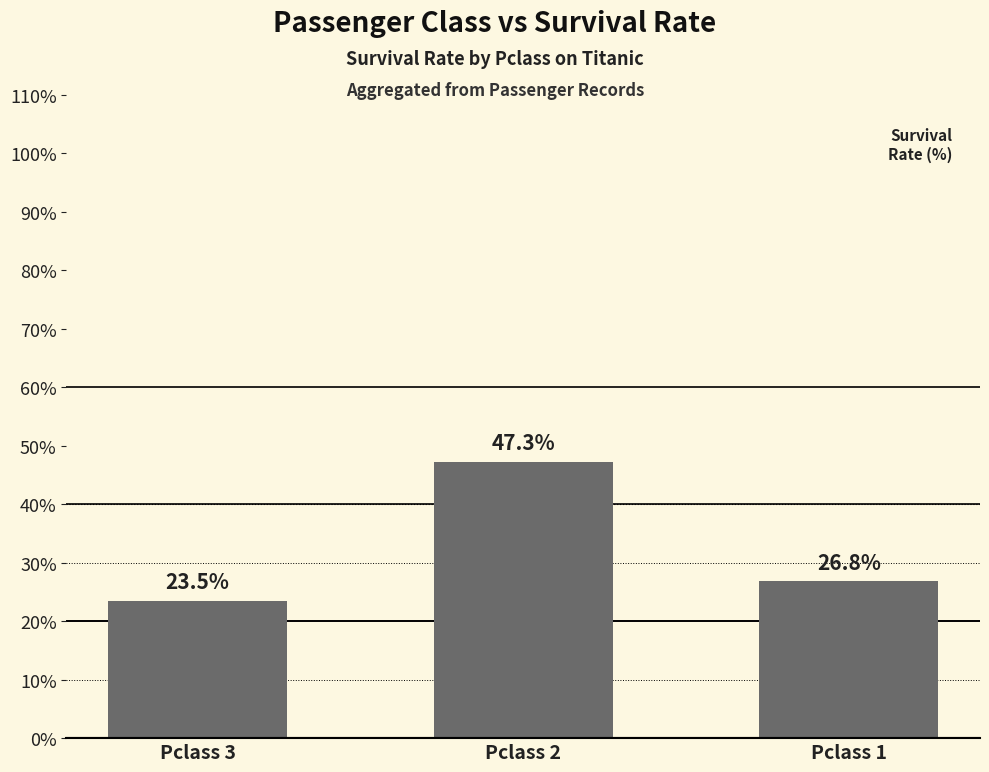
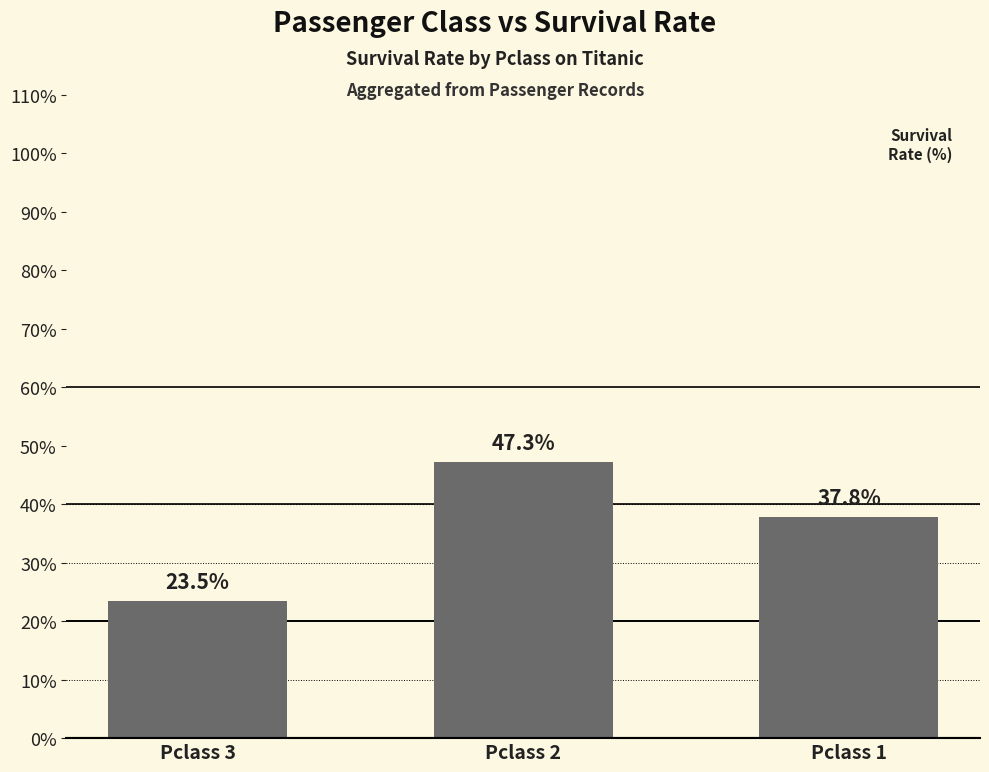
Pclass 1: 26.8% -> 37.8%
